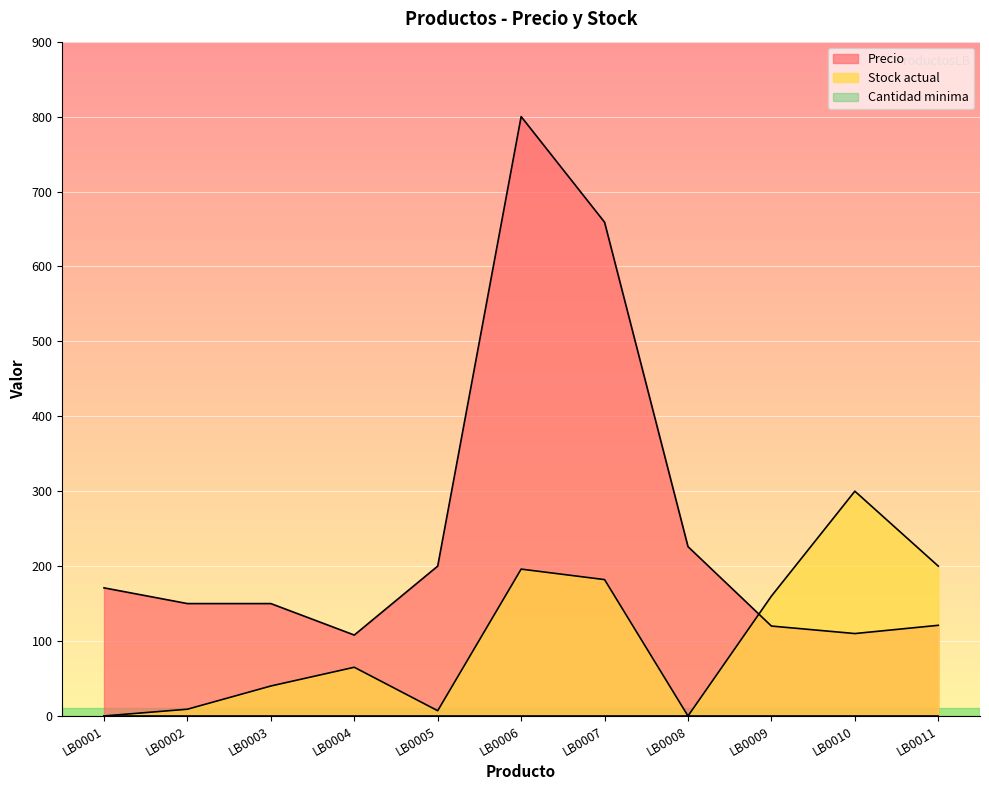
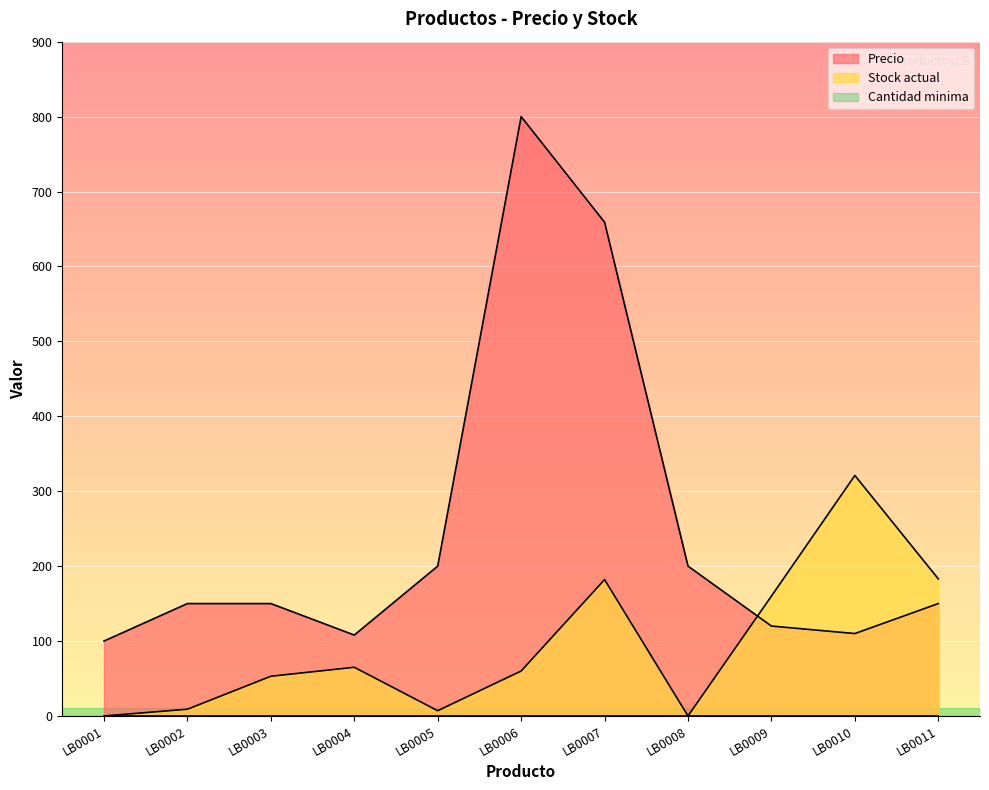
Precio, LB0001: 170 -> 100
Stock actual, LB0003: 40 -> 50
Stock actual, LB0006: 200 -> 60
Precio, LB0008: 230 -> 200
Stock actual, LB0010: 300 -> 320
Precio, LB0011: 120 -> 150
Stock actual, LB0011: 200 -> 180
